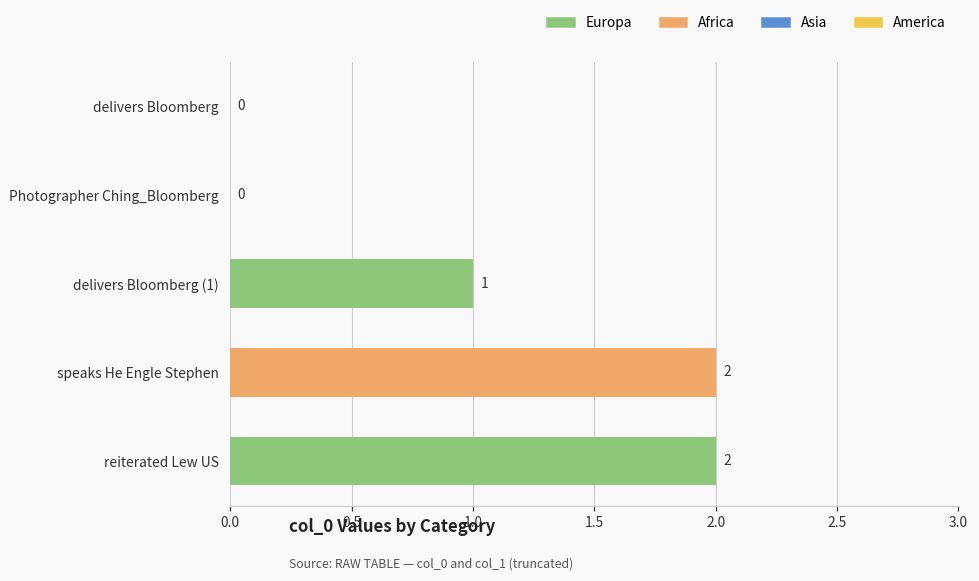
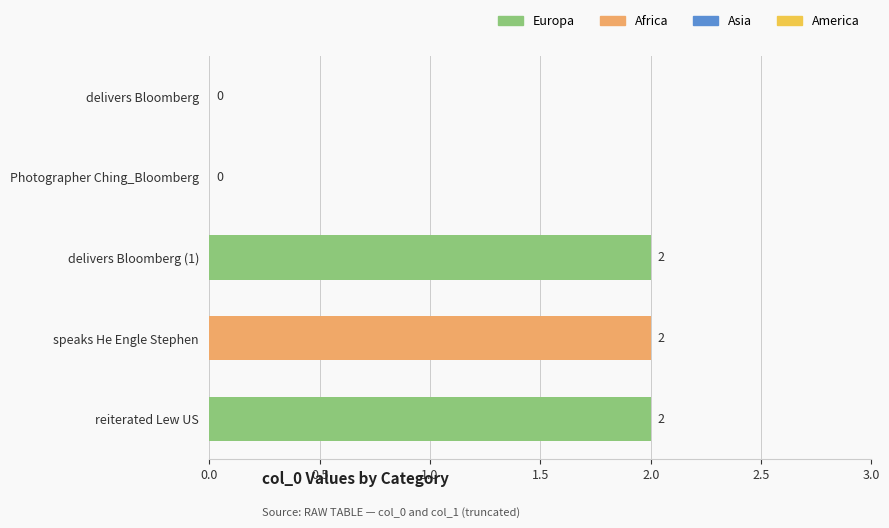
delivers Bloomberg (1): 1 -> 2
